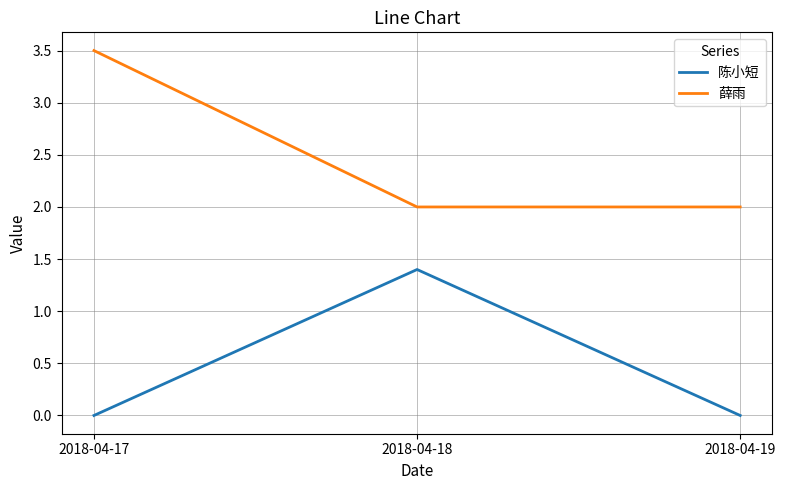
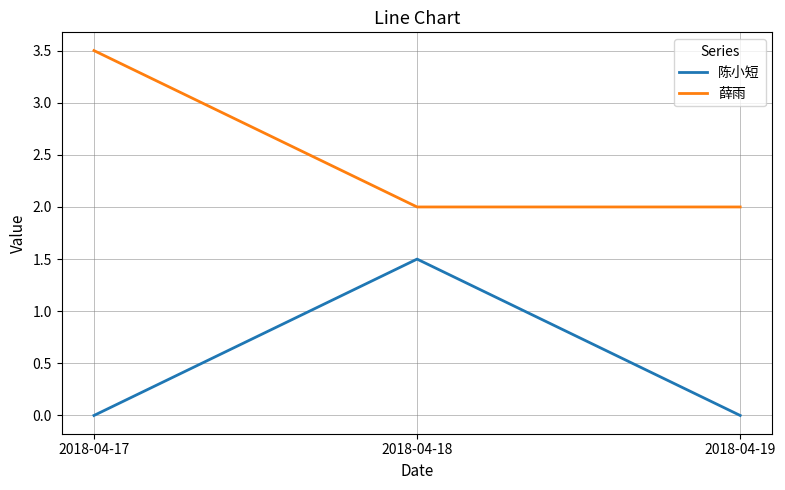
陈小短, 2018-04-18: 1.4 -> 1.5
